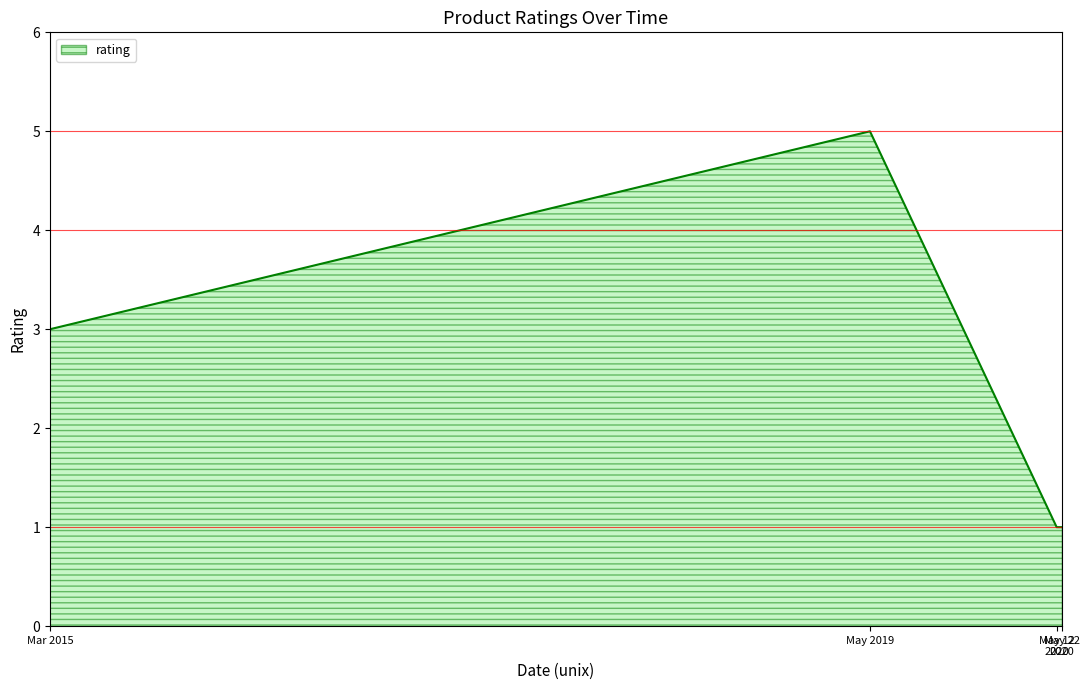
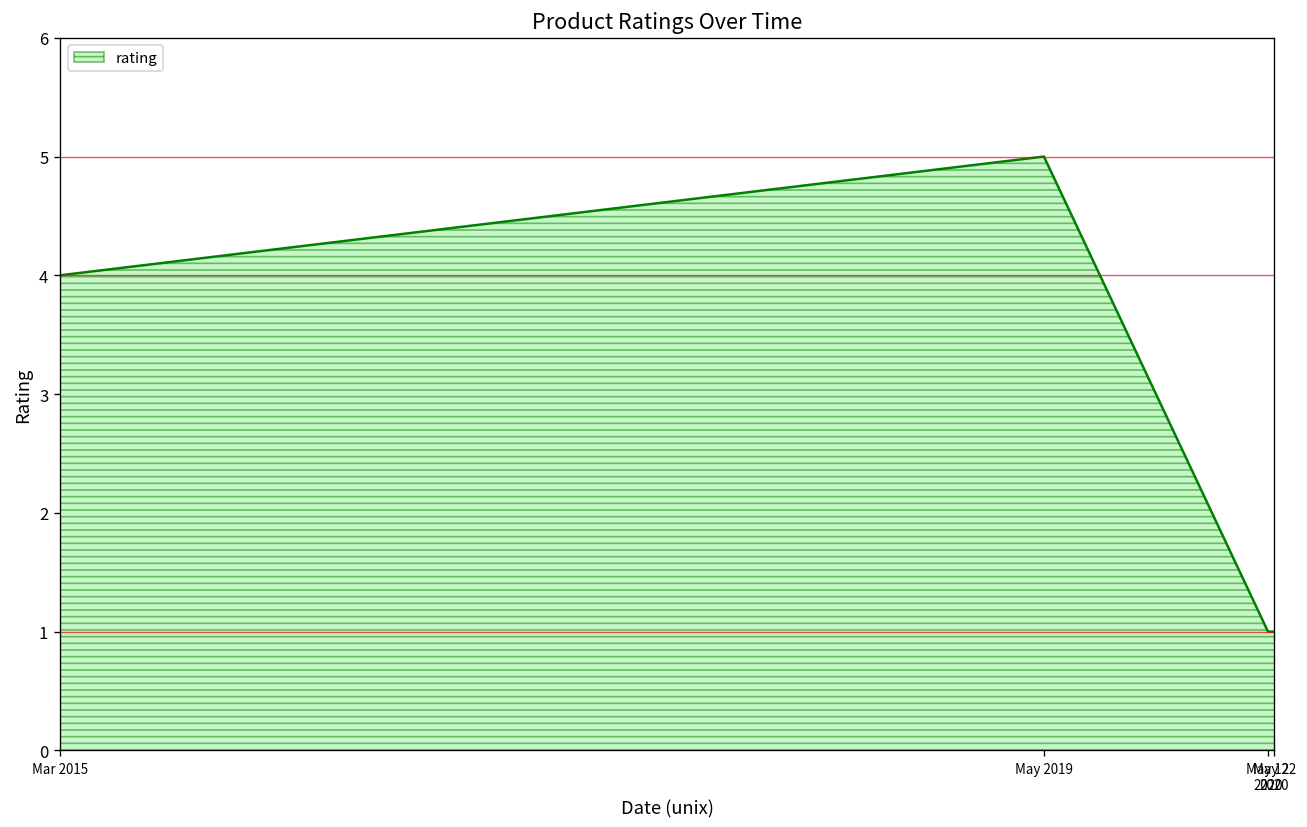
Mar 2015: 3 -> 4
